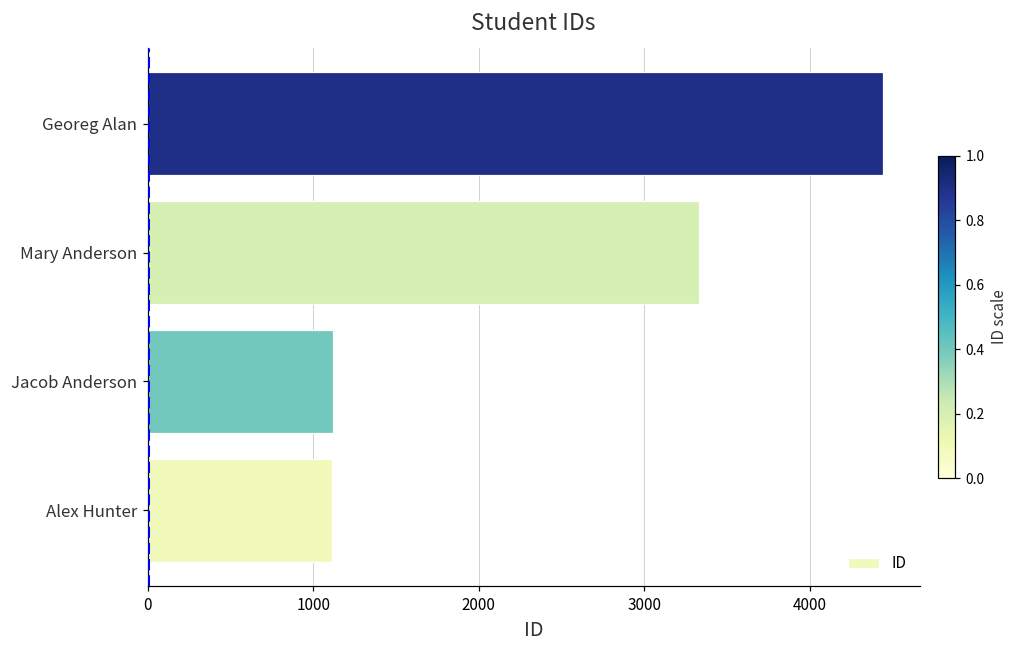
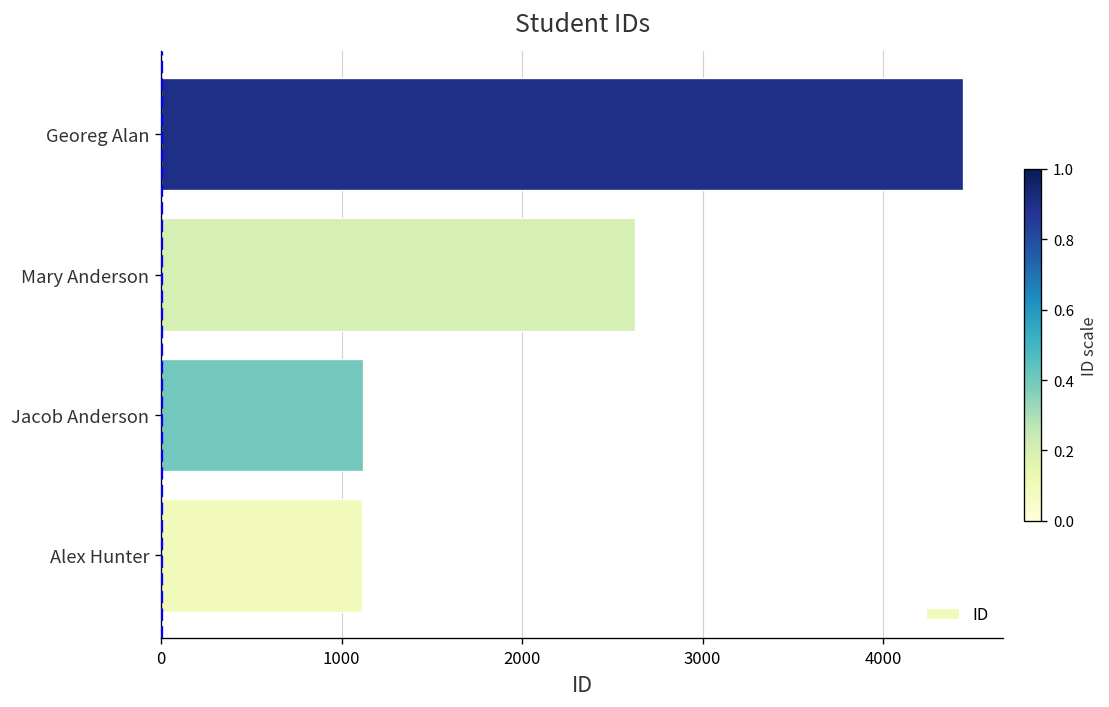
Mary Anderson: 3330 -> 2620
